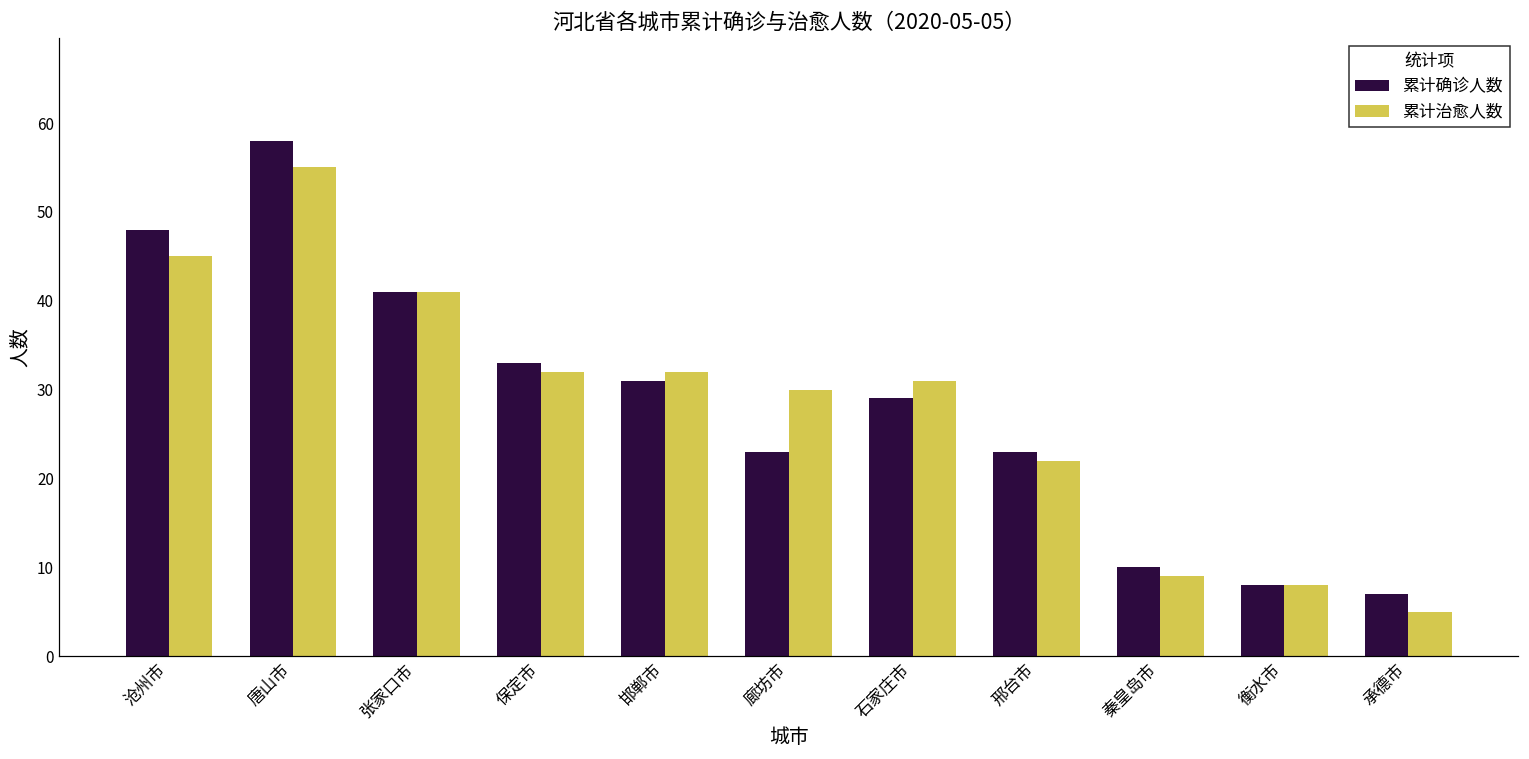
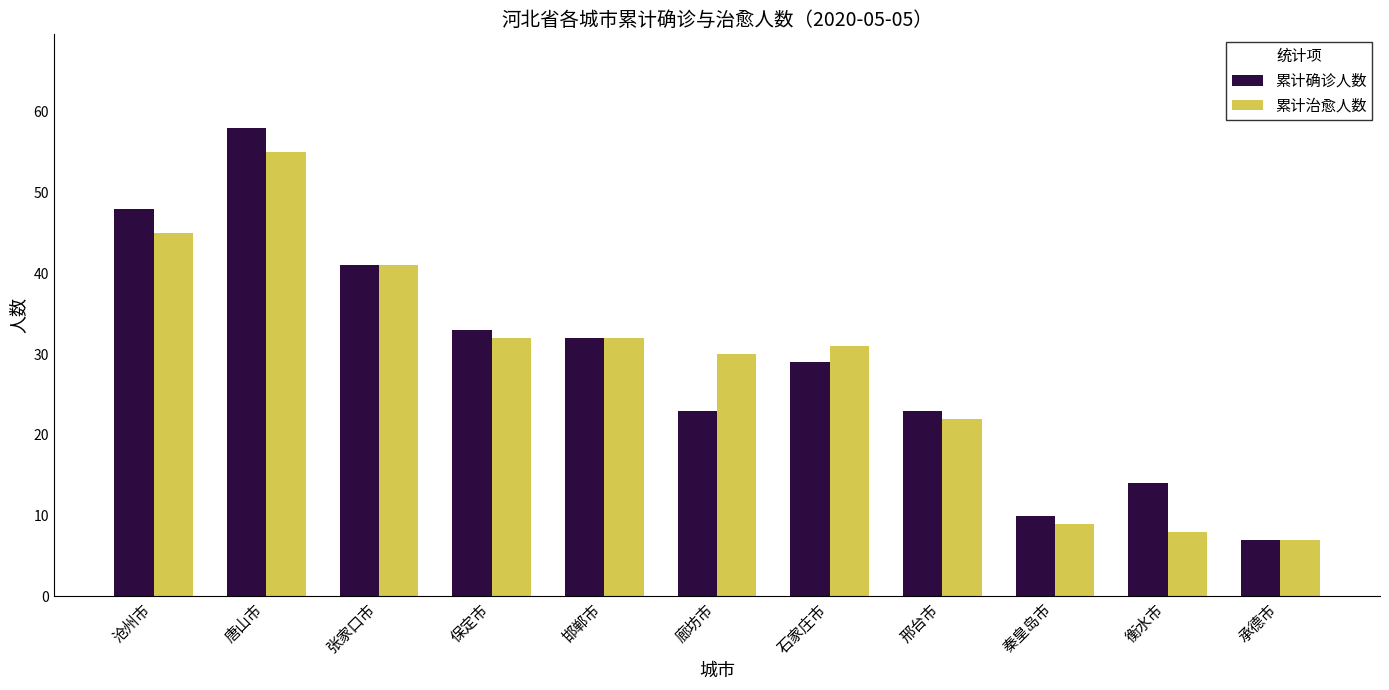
累计确诊人数, 邯郸市: 31 -> 32
累计确诊人数, 衡水市: 8 -> 14
累计治愈人数, 承德市: 5 -> 7
